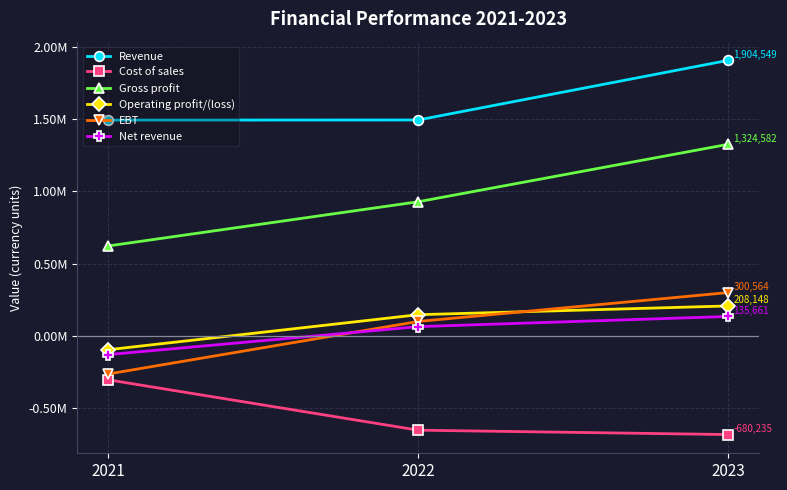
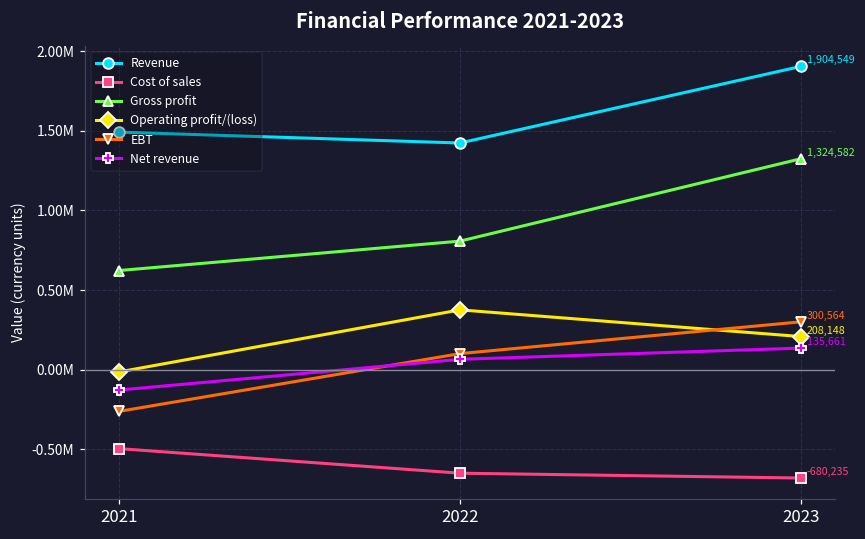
Cost of sales, 2021: -300000 -> -500000
Operating profit/(loss), 2021: -90000 -> -10000
Revenue, 2022: 1490000 -> 1420000
Gross profit, 2022: 930000 -> 810000
Operating profit/(loss), 2022: 150000 -> 380000
